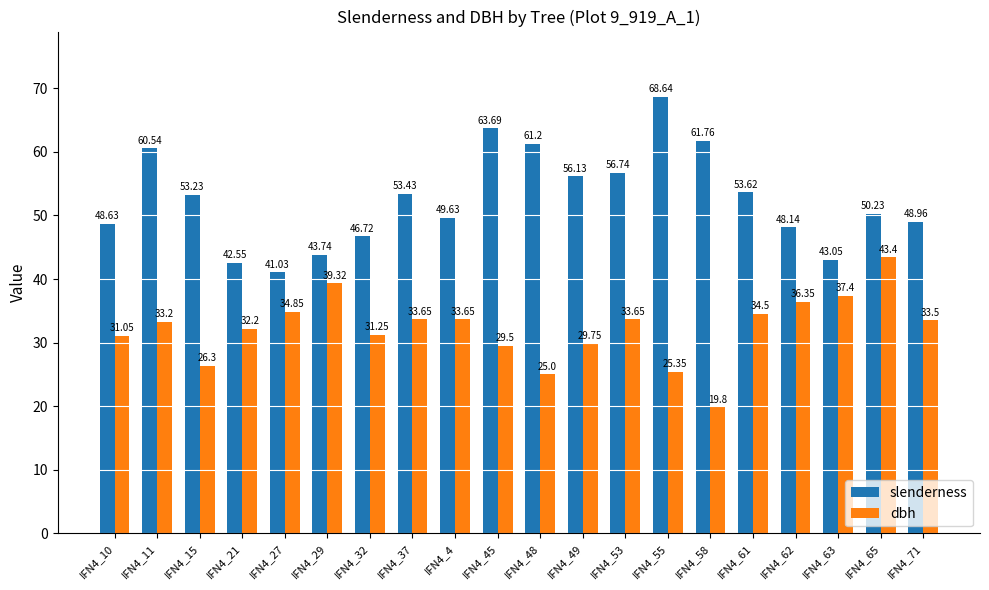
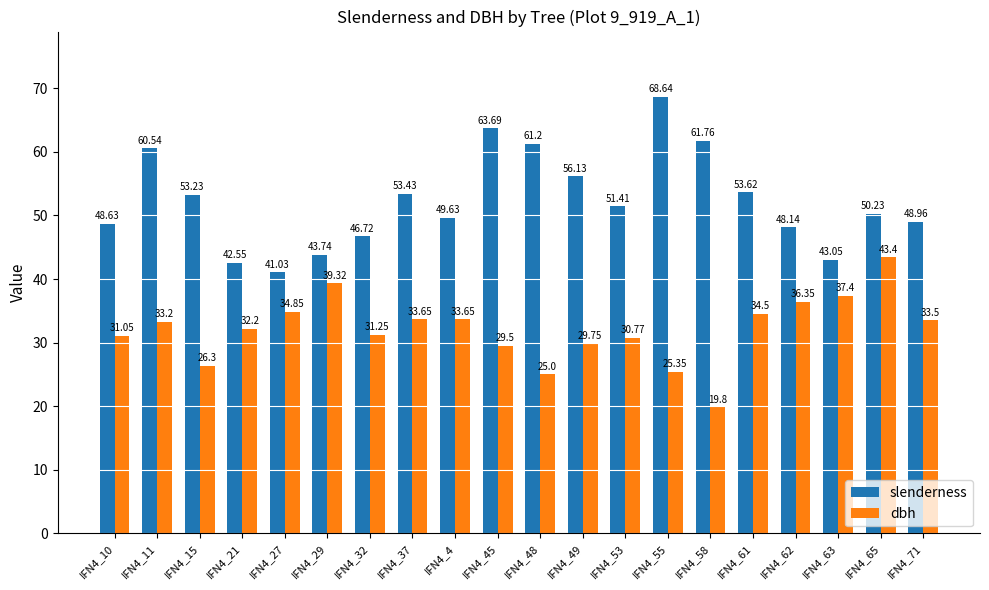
slenderness, IFN4_53: 56.74 -> 51.41
dbh, IFN4_53: 33.65 -> 30.77
